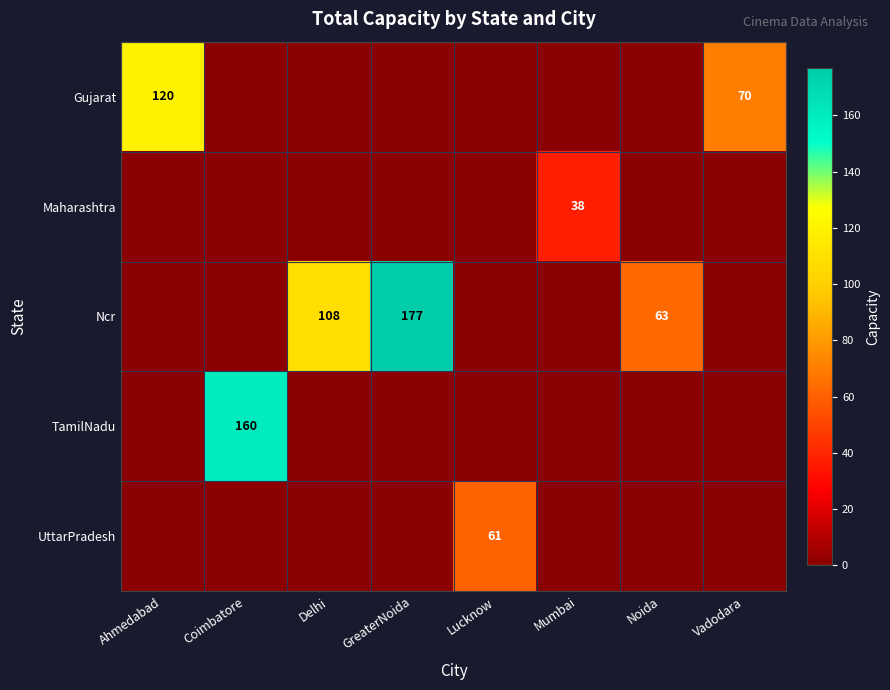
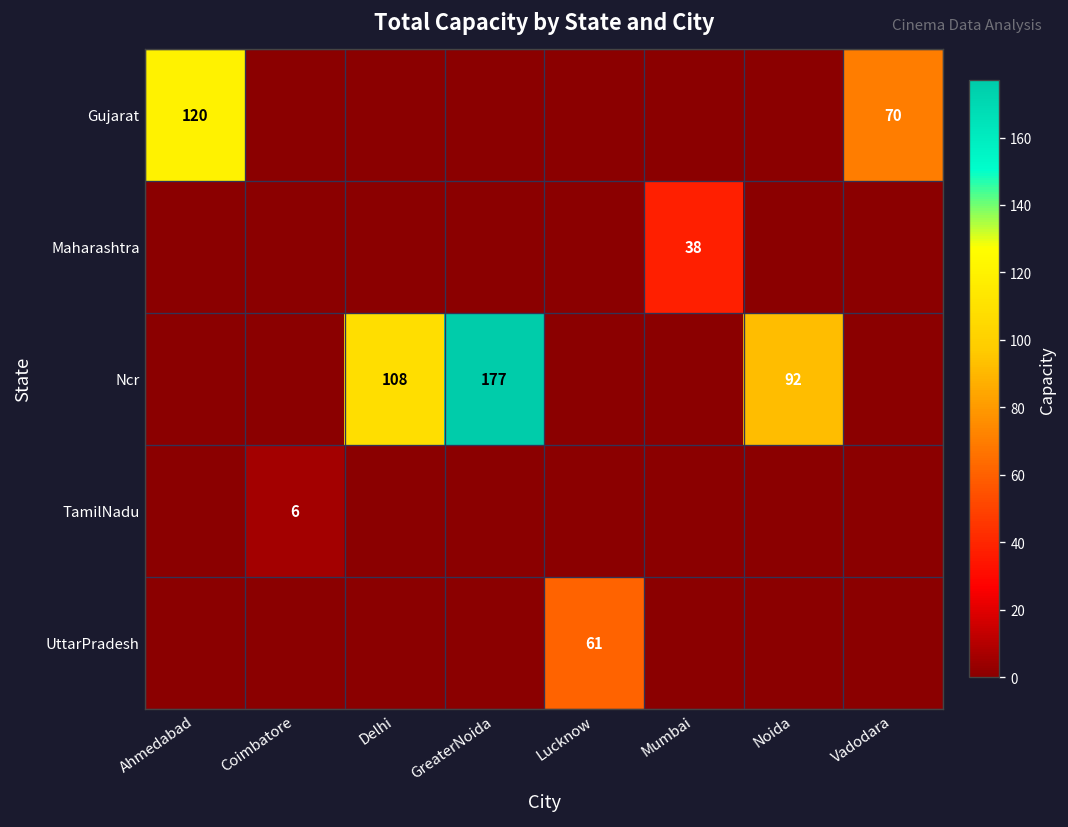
Ncr, Noida: 63 -> 92
TamilNadu, Coimbatore: 160 -> 6
